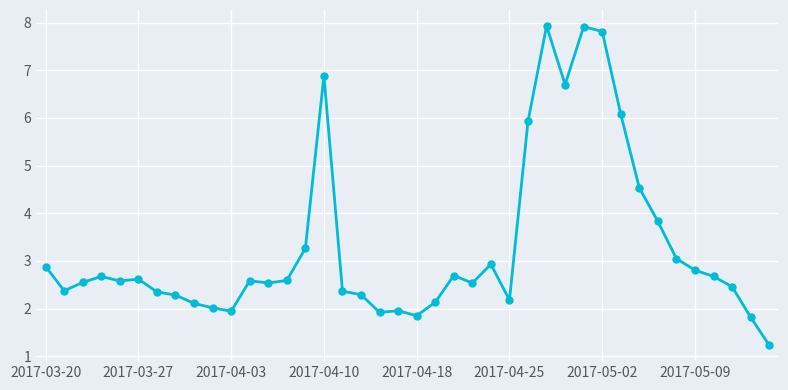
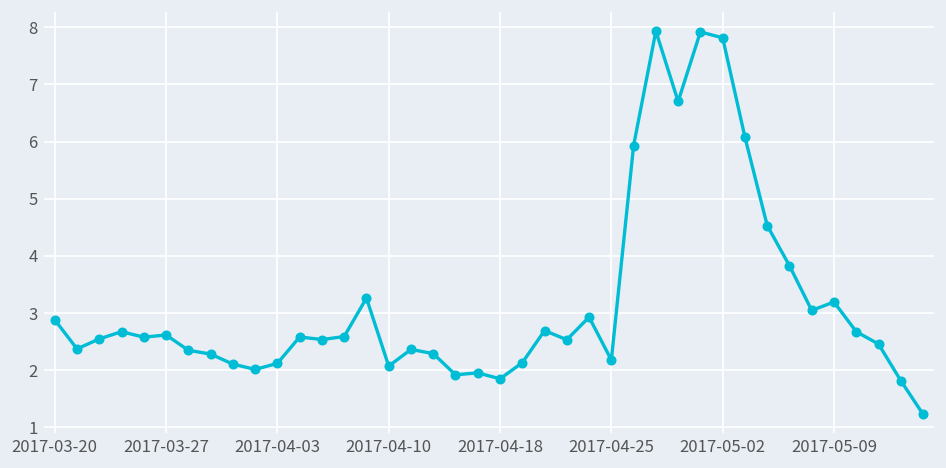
2017-04-03: 1.9 -> 2.1
2017-04-10: 6.9 -> 2.1
2017-05-09: 2.8 -> 3.2
